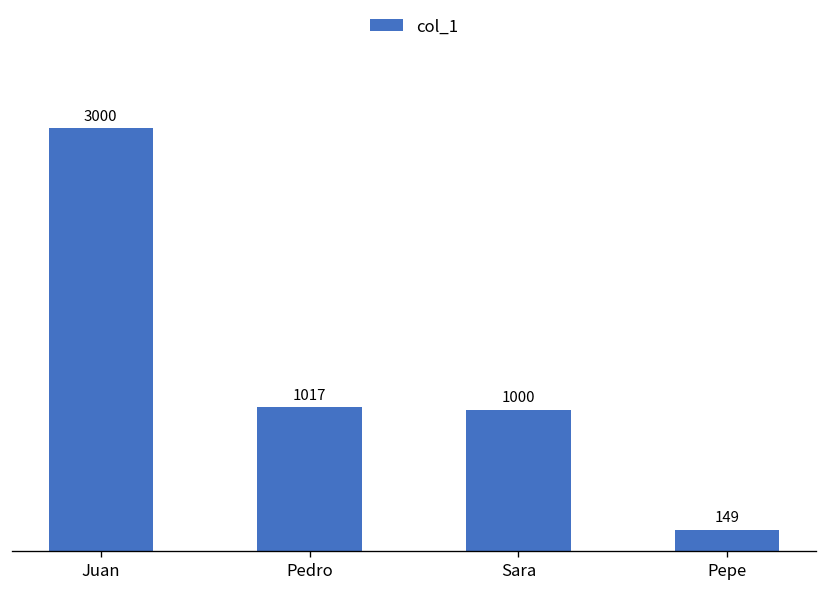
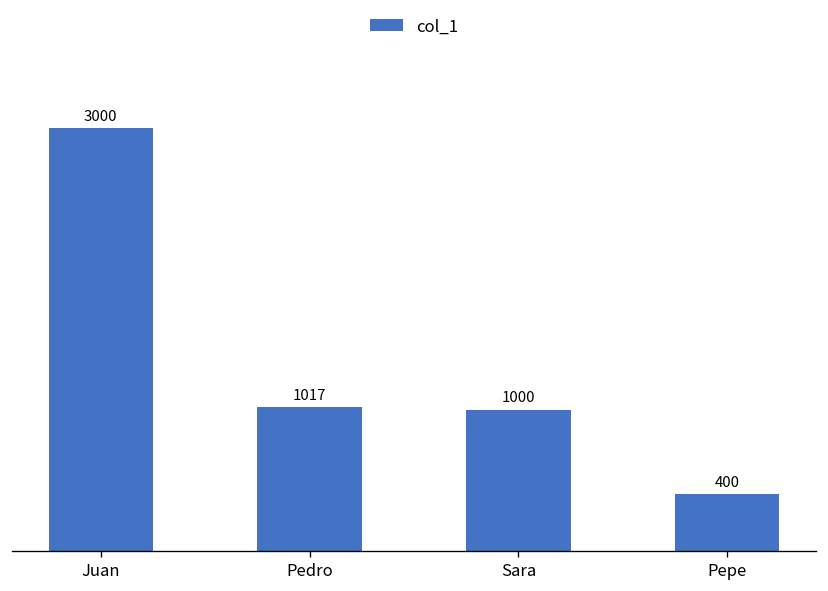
Pepe: 149 -> 400
